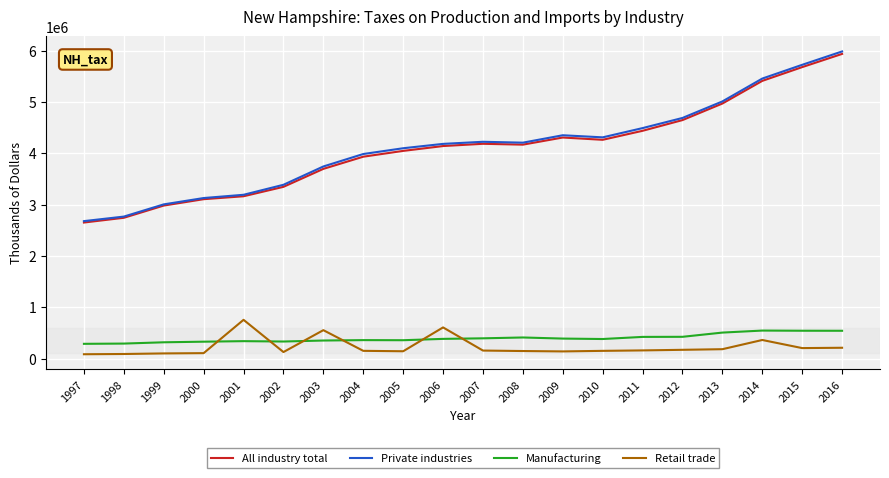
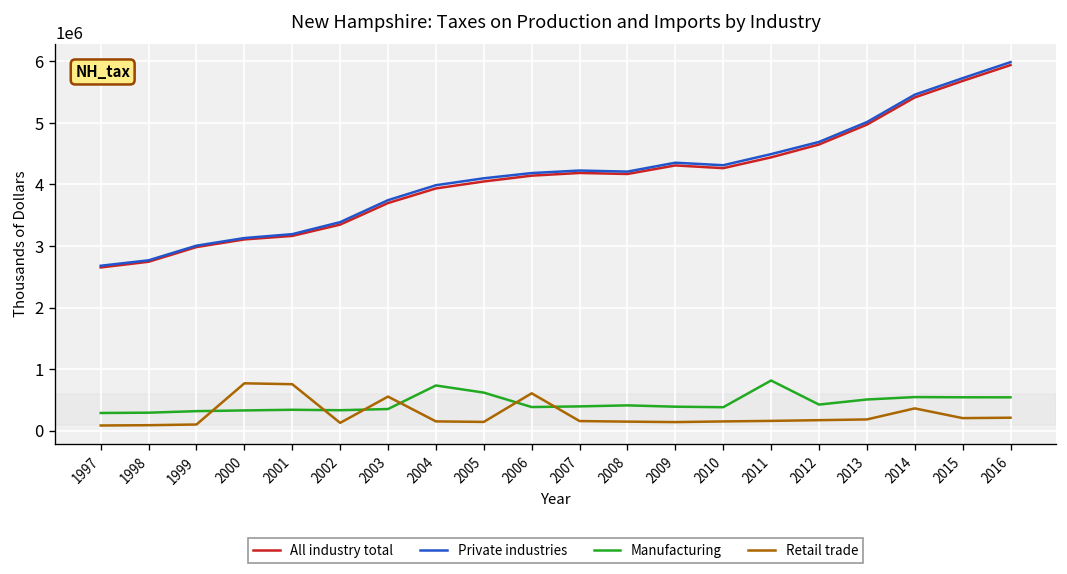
Retail trade, 2000: 100000 -> 800000
Manufacturing, 2004: 400000 -> 700000
Manufacturing, 2005: 400000 -> 600000
Manufacturing, 2011: 400000 -> 800000
